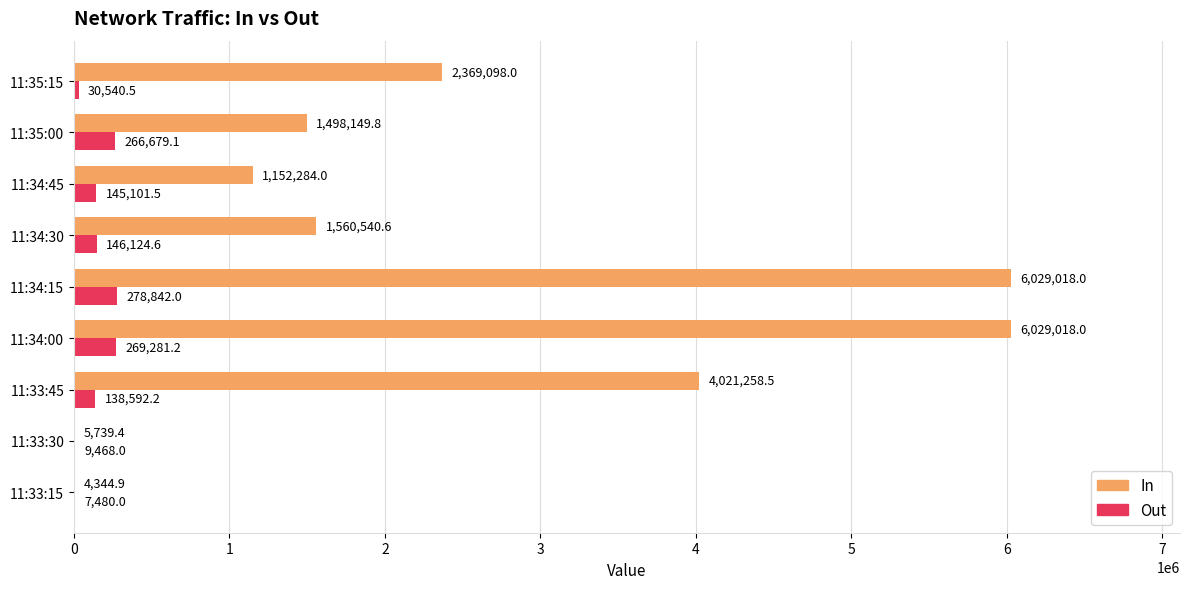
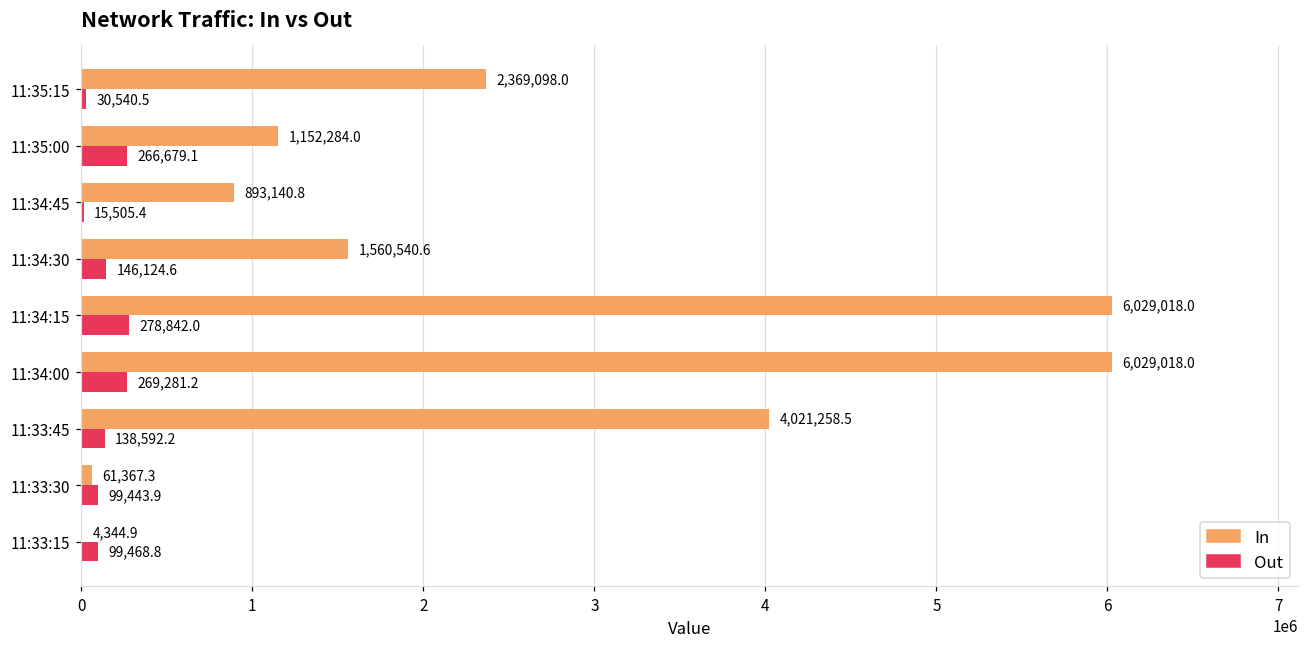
In, 11:35:00: 1,498,149.8 -> 1,152,284.0
In, 11:34:45: 1,152,284.0 -> 893,140.8
Out, 11:34:45: 145,101.5 -> 15,505.4
In, 11:33:30: 5,739.4 -> 61,367.3
Out, 11:33:30: 9,468.0 -> 99,443.9
Out, 11:33:15: 7,480.0 -> 99,468.8
